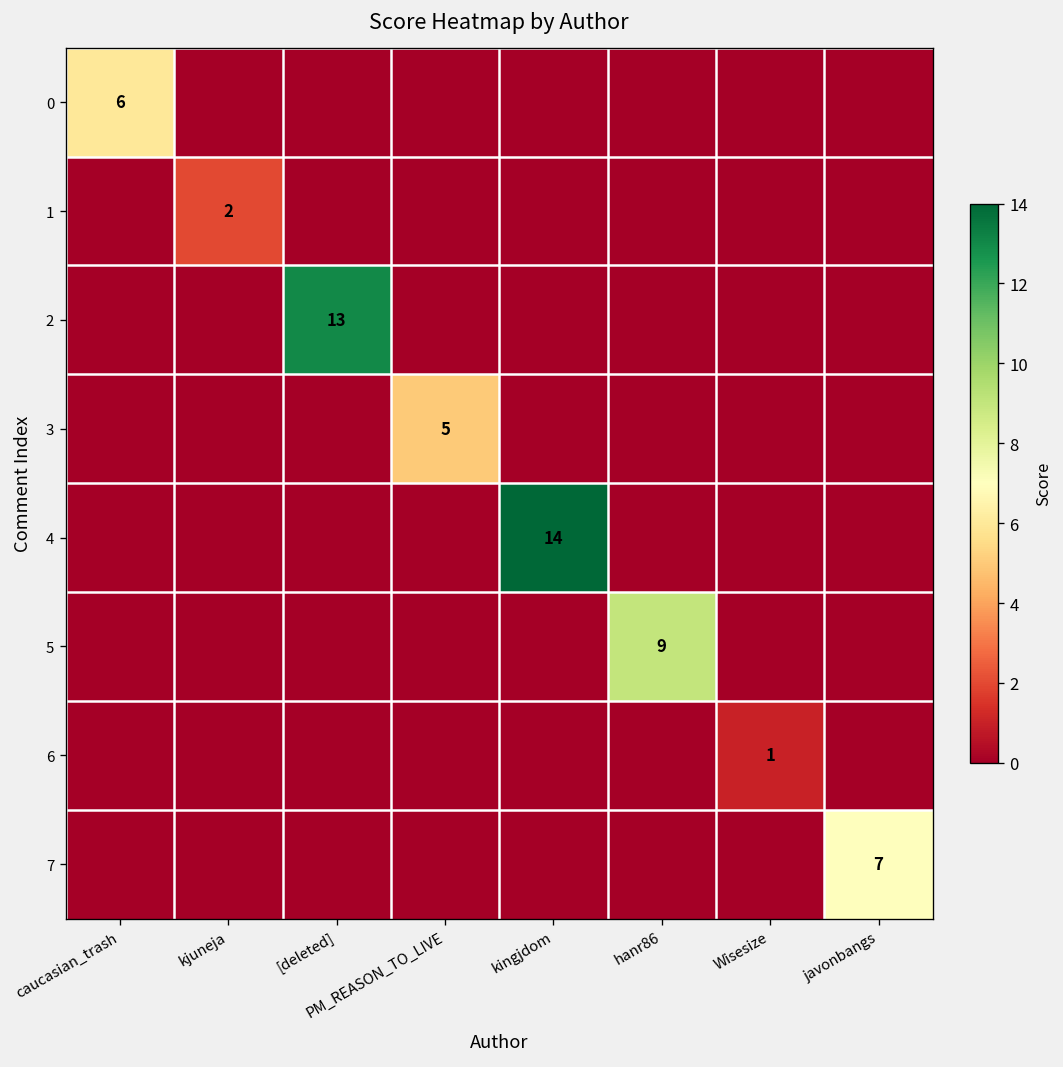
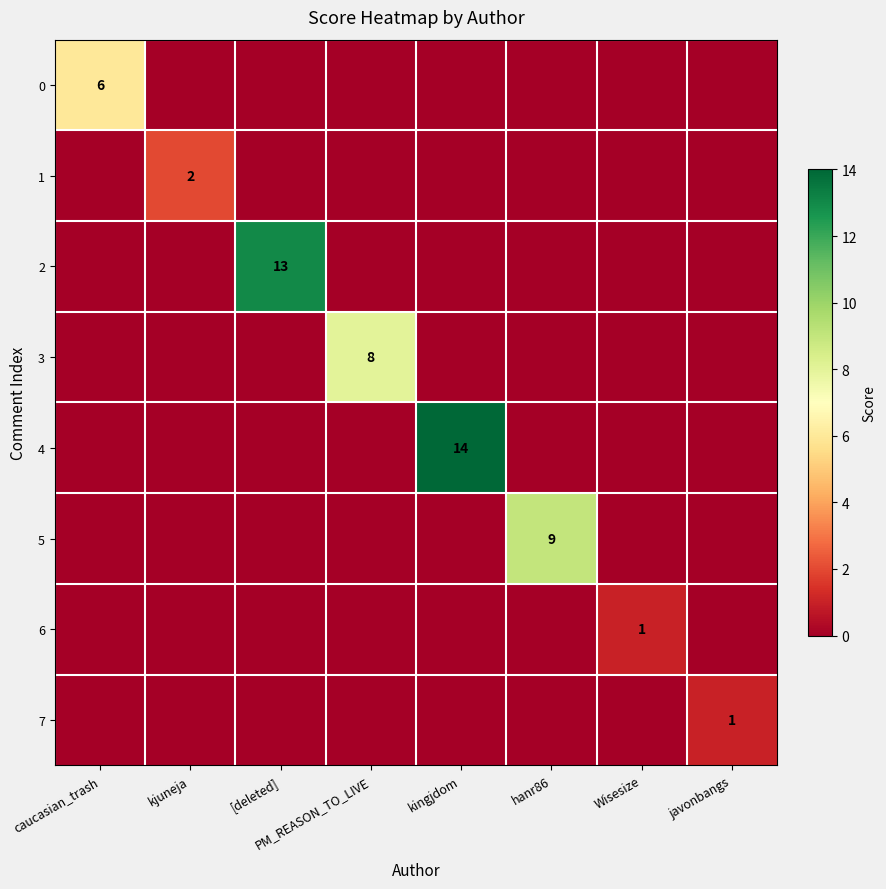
3, PM_REASON_TO_LIVE: 5 -> 8
7, javonbangs: 7 -> 1
